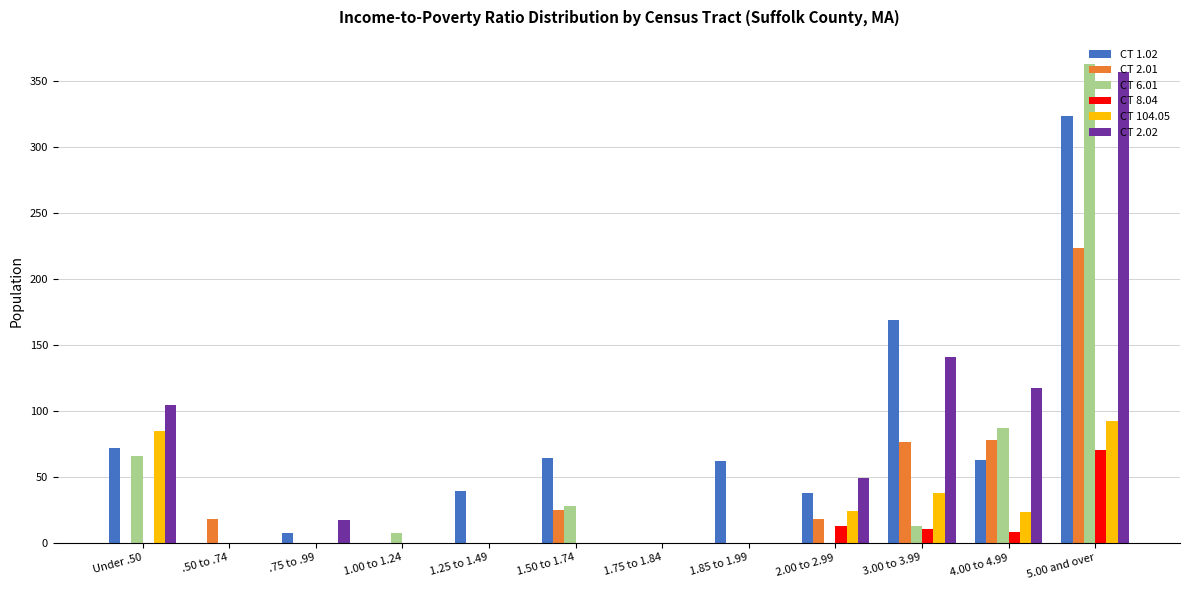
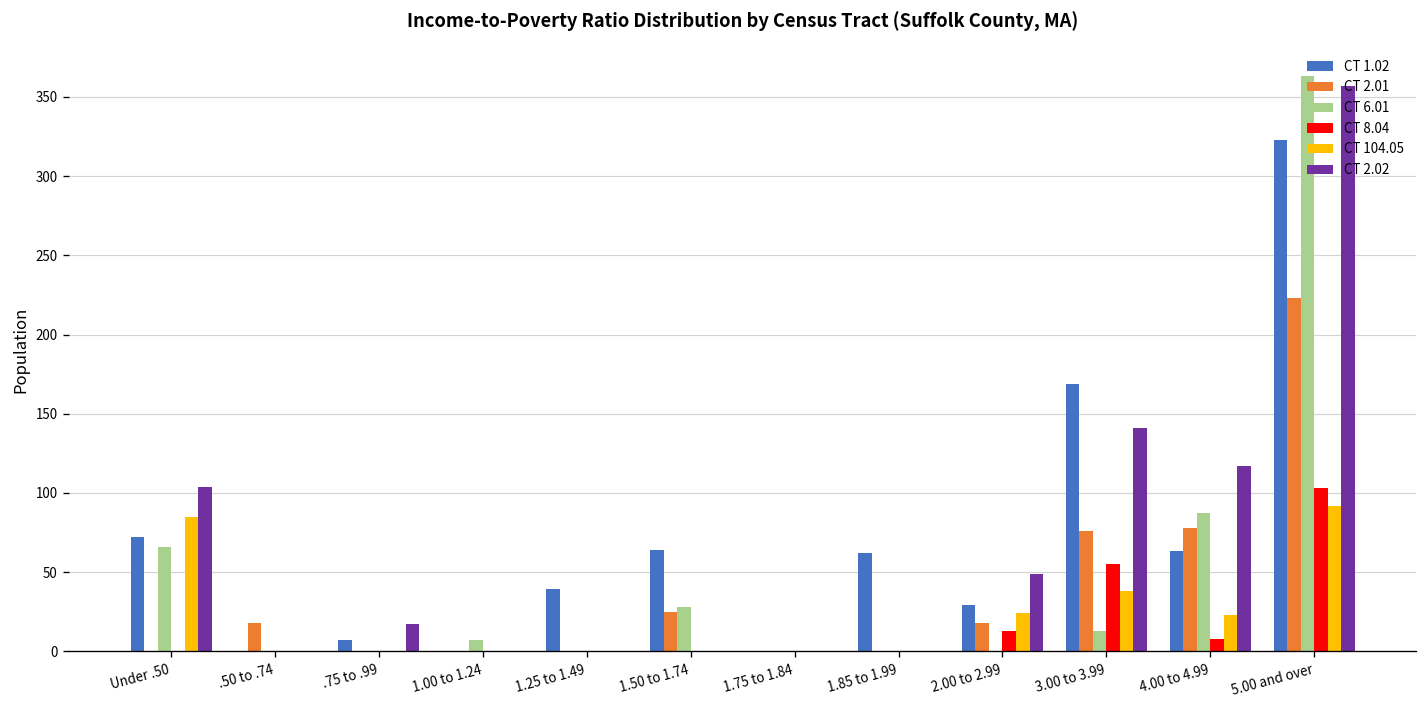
CT 1.02, 2.00 to 2.99: 38 -> 29
CT 8.04, 3.00 to 3.99: 10 -> 55
CT 8.04, 5.00 and over: 70 -> 103
